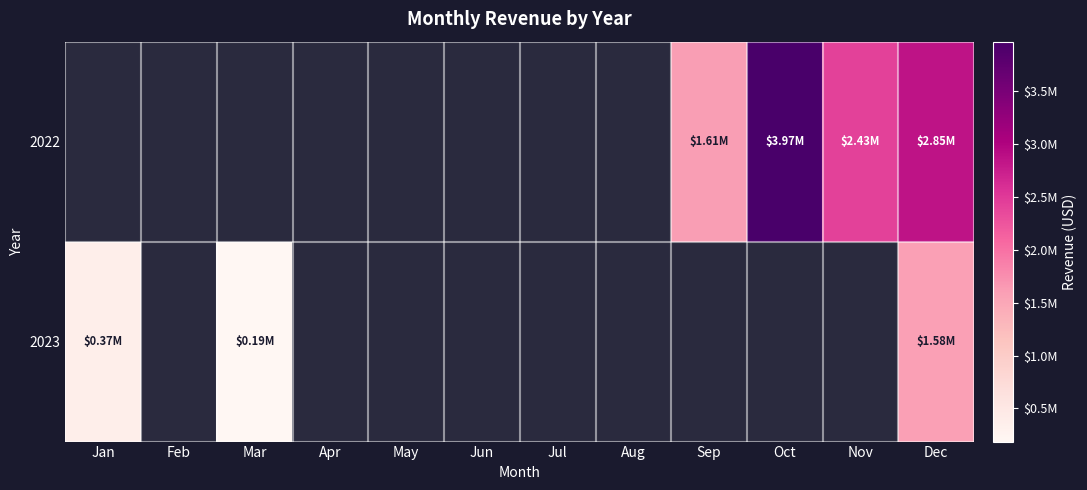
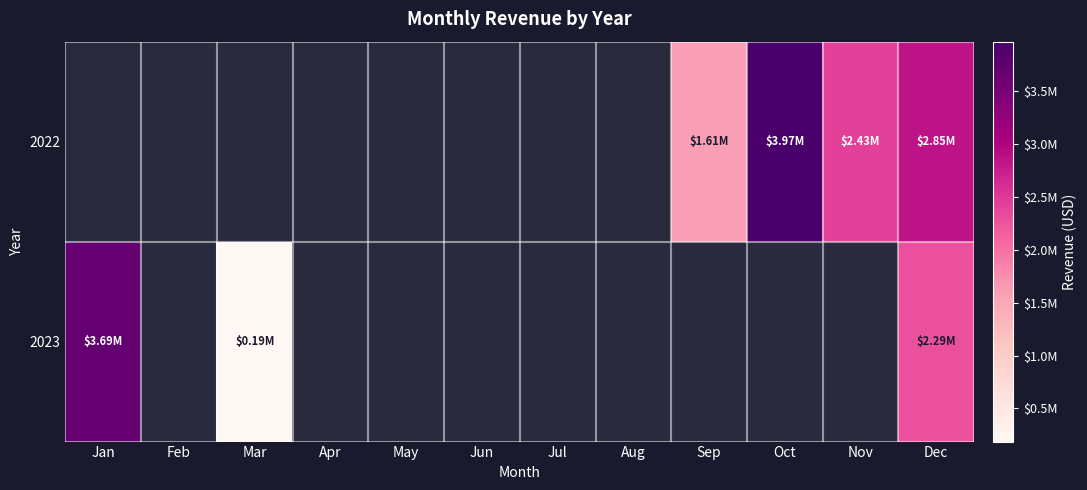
2023, Jan: $0.37M -> $3.69M
2023, Dec: $1.58M -> $2.29M
